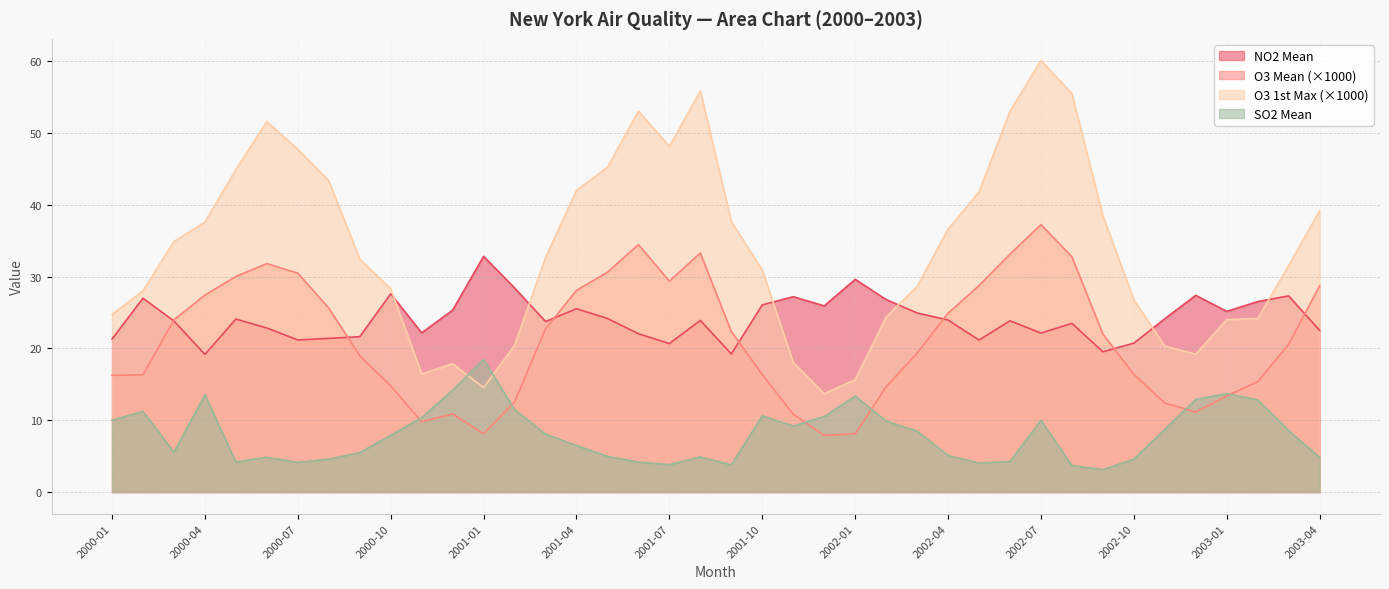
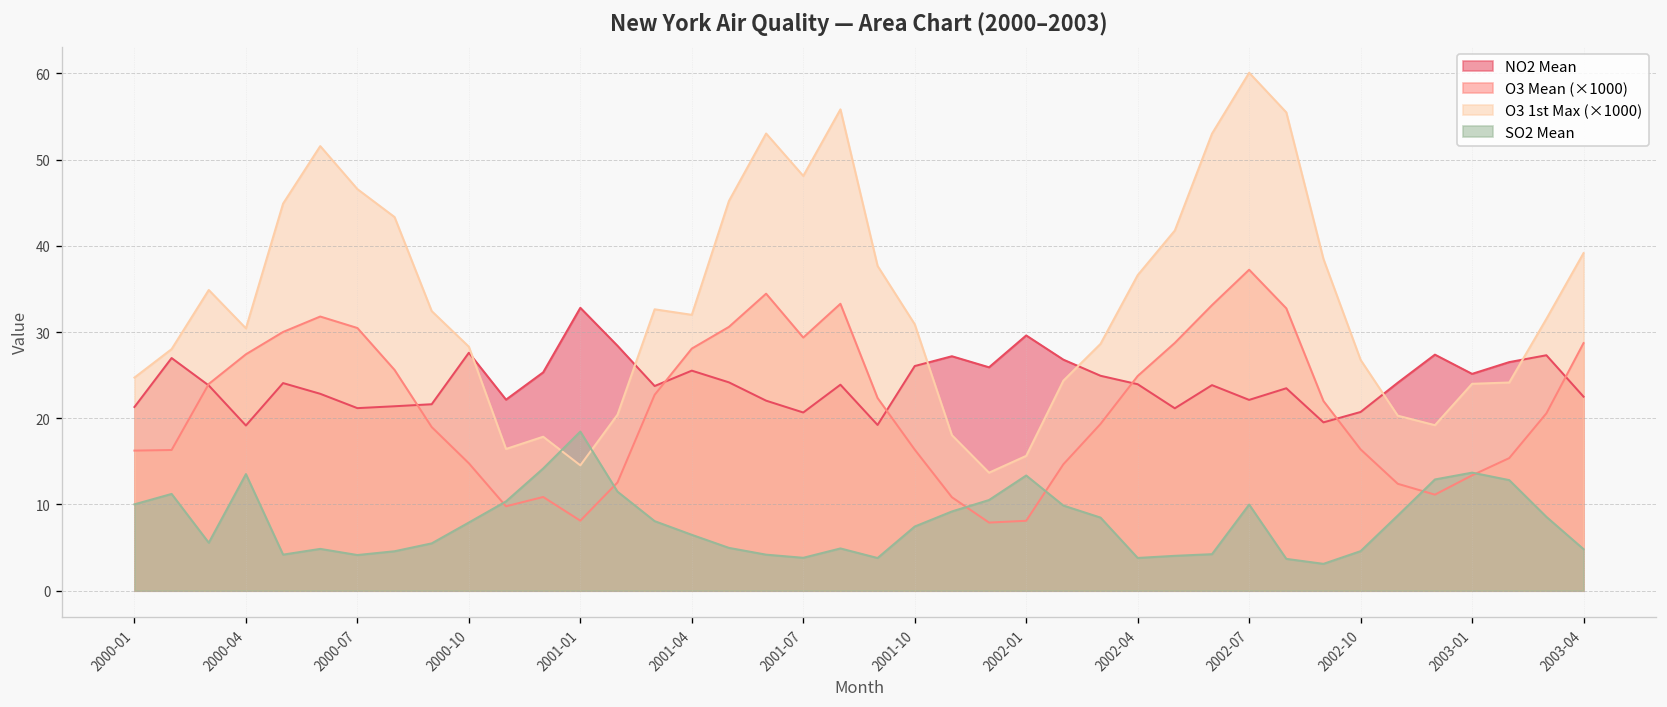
O3 1st Max (×1000), 2000-04: 38 -> 30
O3 1st Max (×1000), 2000-07: 48 -> 47
O3 1st Max (×1000), 2001-04: 42 -> 32
SO2 Mean, 2001-10: 11 -> 7
SO2 Mean, 2002-04: 5 -> 4
